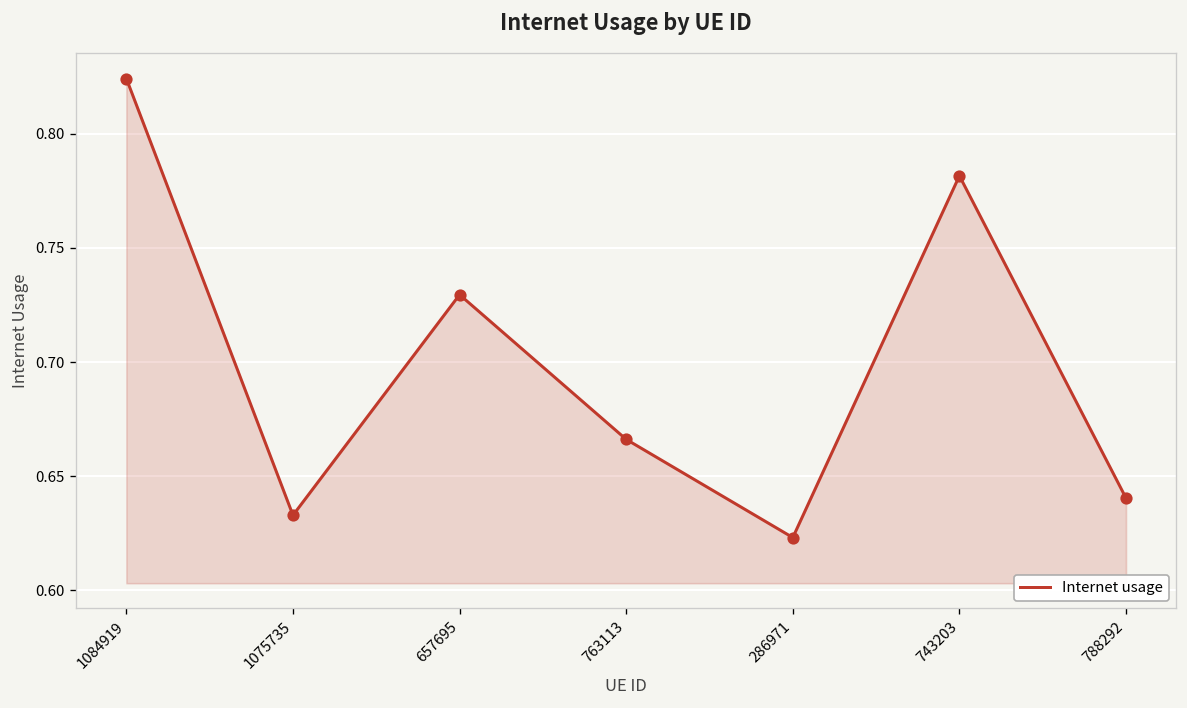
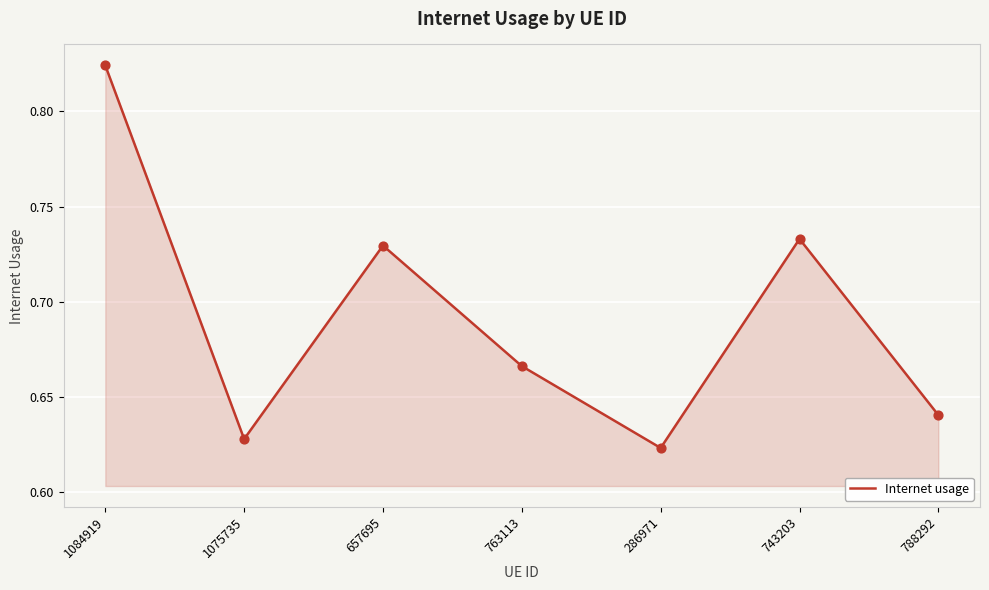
1075735: 0.633 -> 0.628
743203: 0.782 -> 0.733
